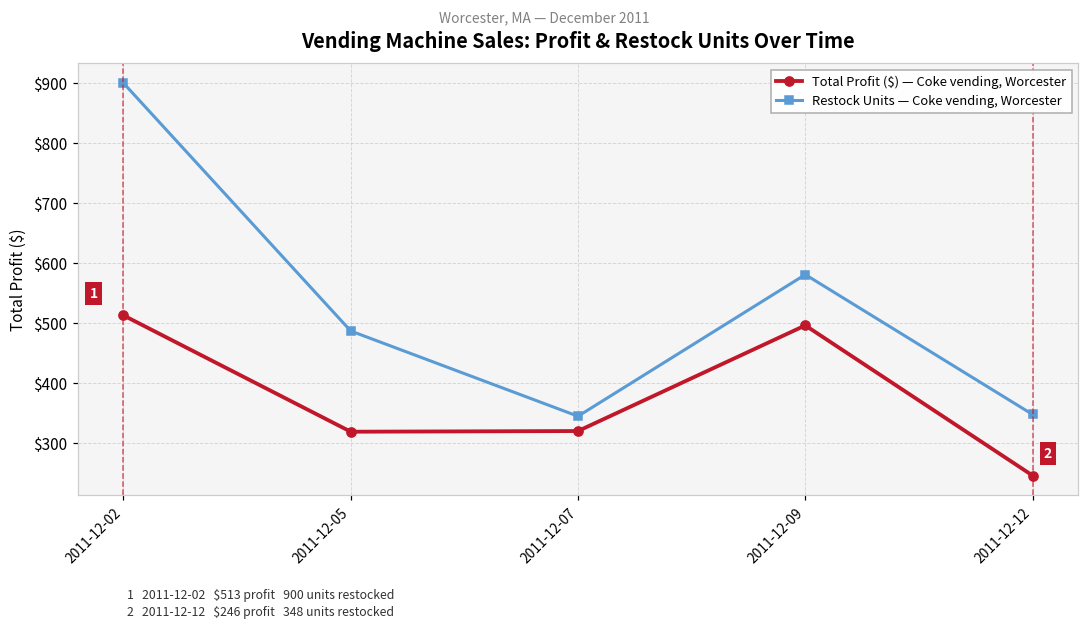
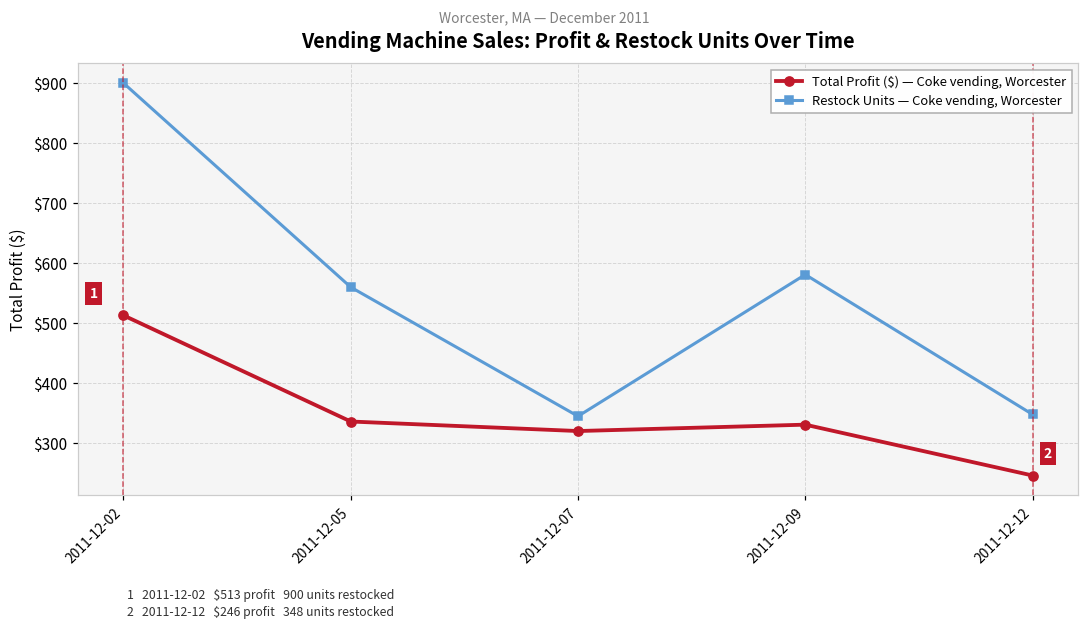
Total Profit ($) — Coke vending, Worcester, 2011-12-05: $320 -> $340
Restock Units — Coke vending, Worcester, 2011-12-05: $490 -> $560
Total Profit ($) — Coke vending, Worcester, 2011-12-09: $500 -> $330
